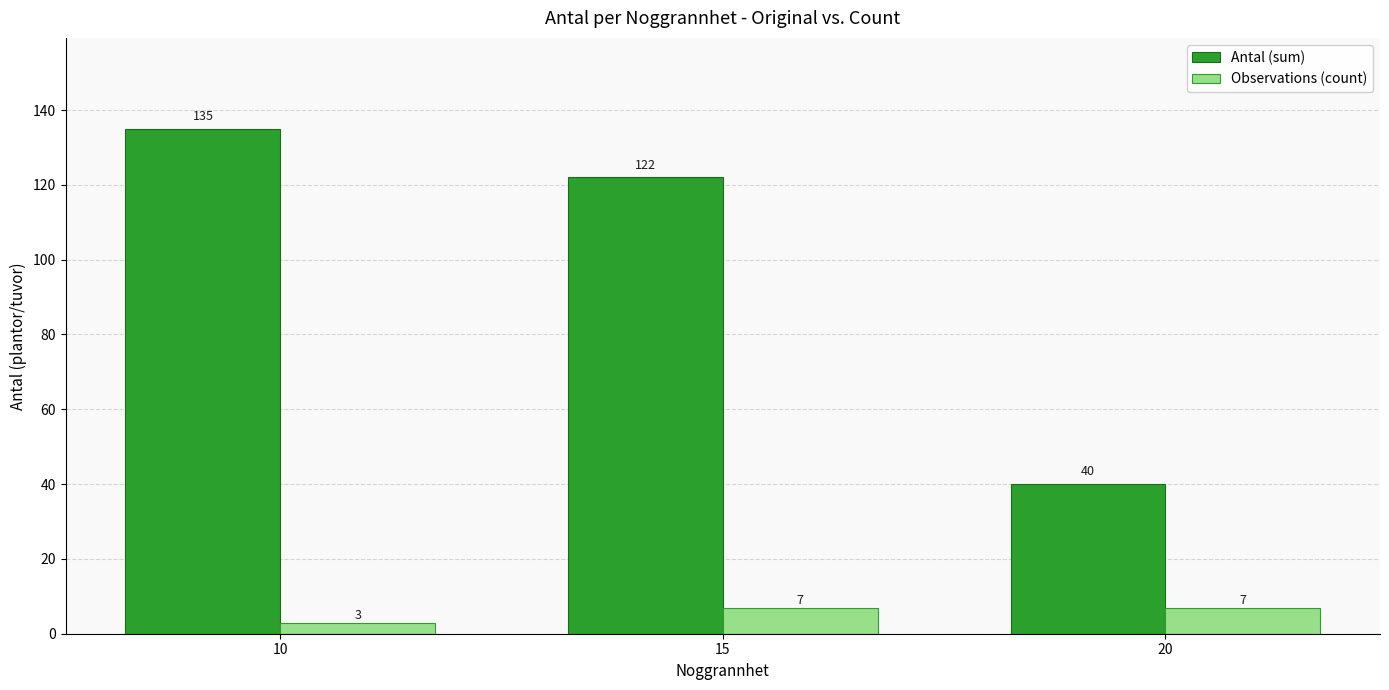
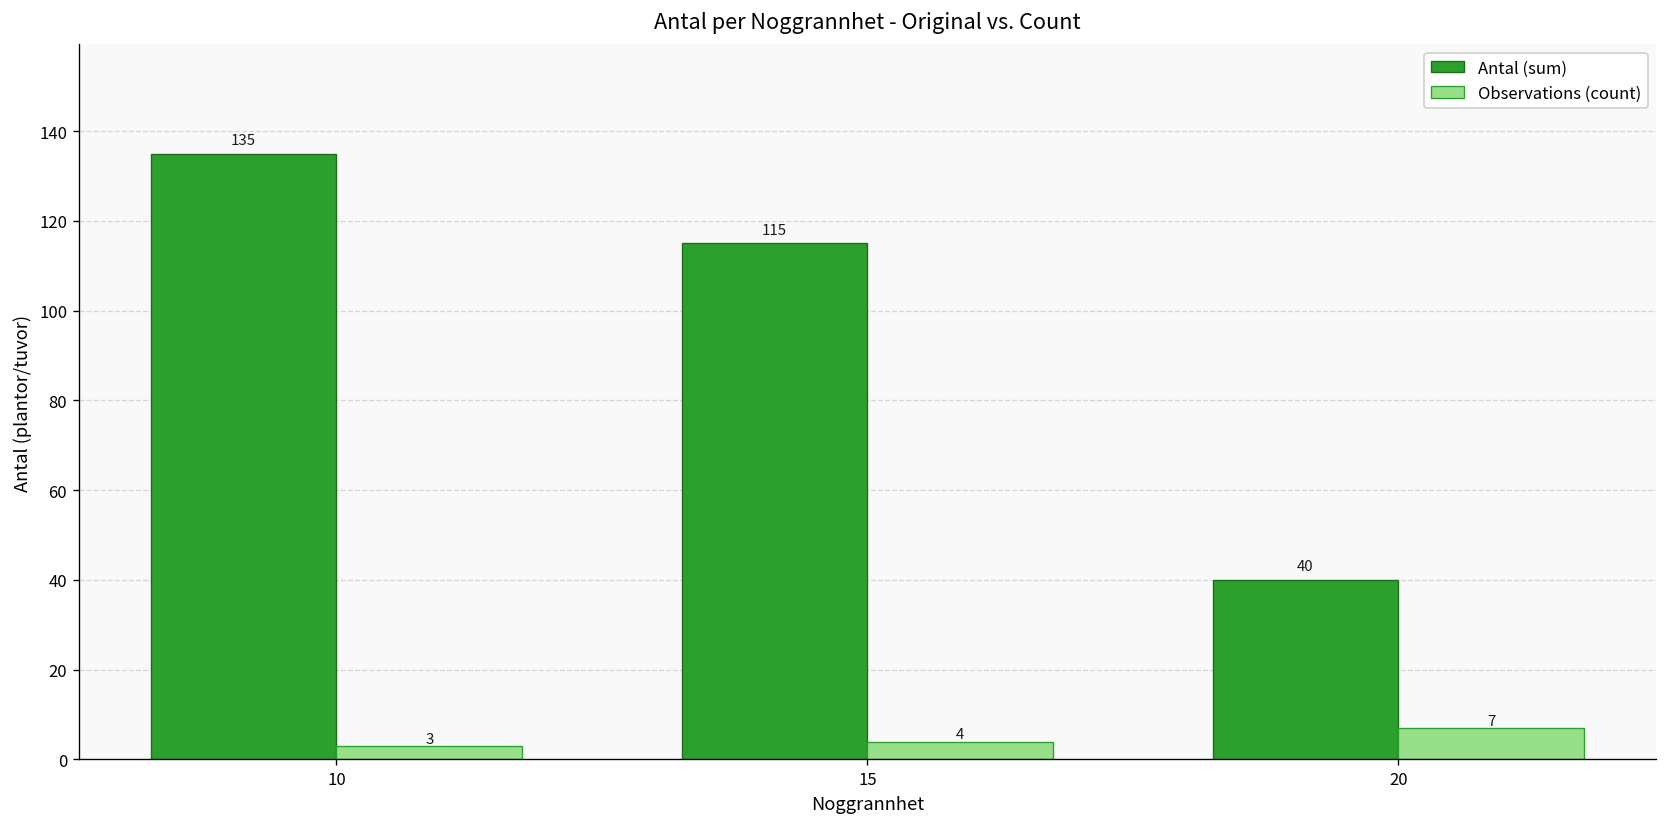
Antal (sum), 15: 122 -> 115
Observations (count), 15: 7 -> 4
